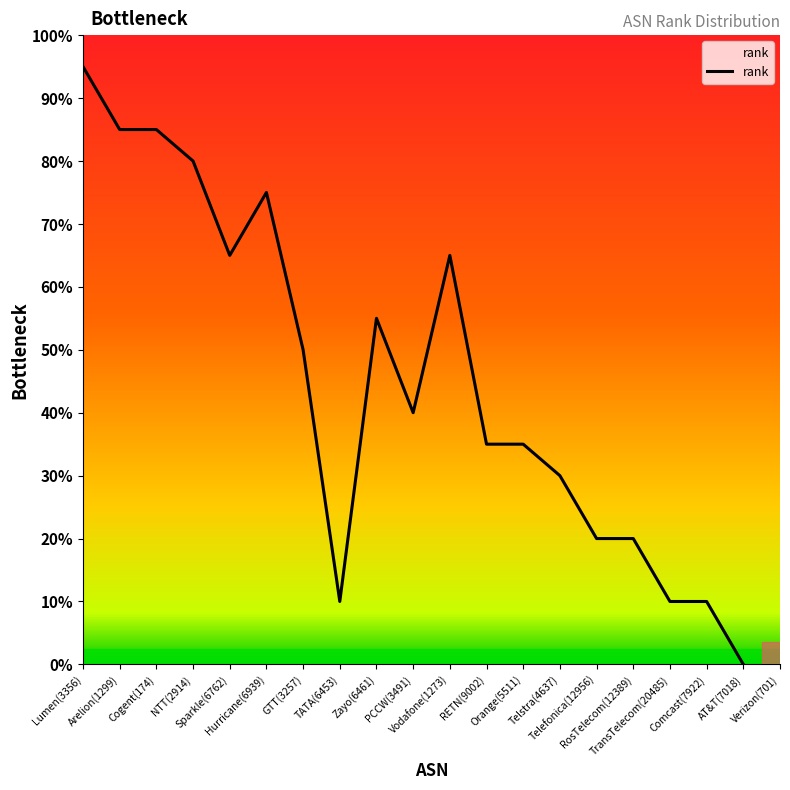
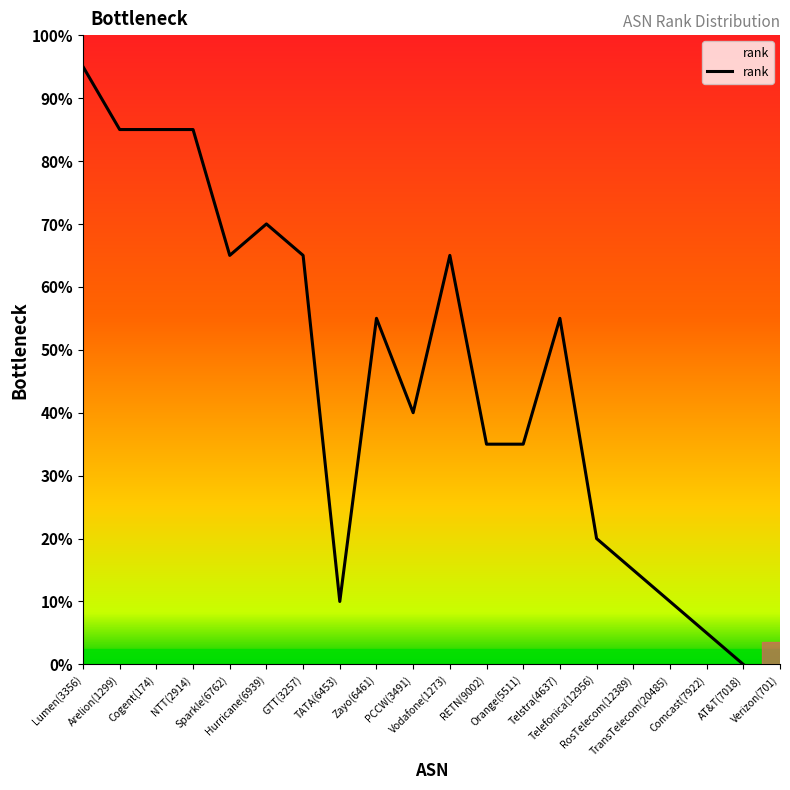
rank, NTT(2914): 80% -> 85%
rank, Hurricane(6939): 75% -> 70%
rank, GTT(3257): 50% -> 65%
rank, Telstra(4637): 30% -> 55%
rank, RosTelecom(12389): 20% -> 15%
rank, Comcast(7922): 10% -> 5%
